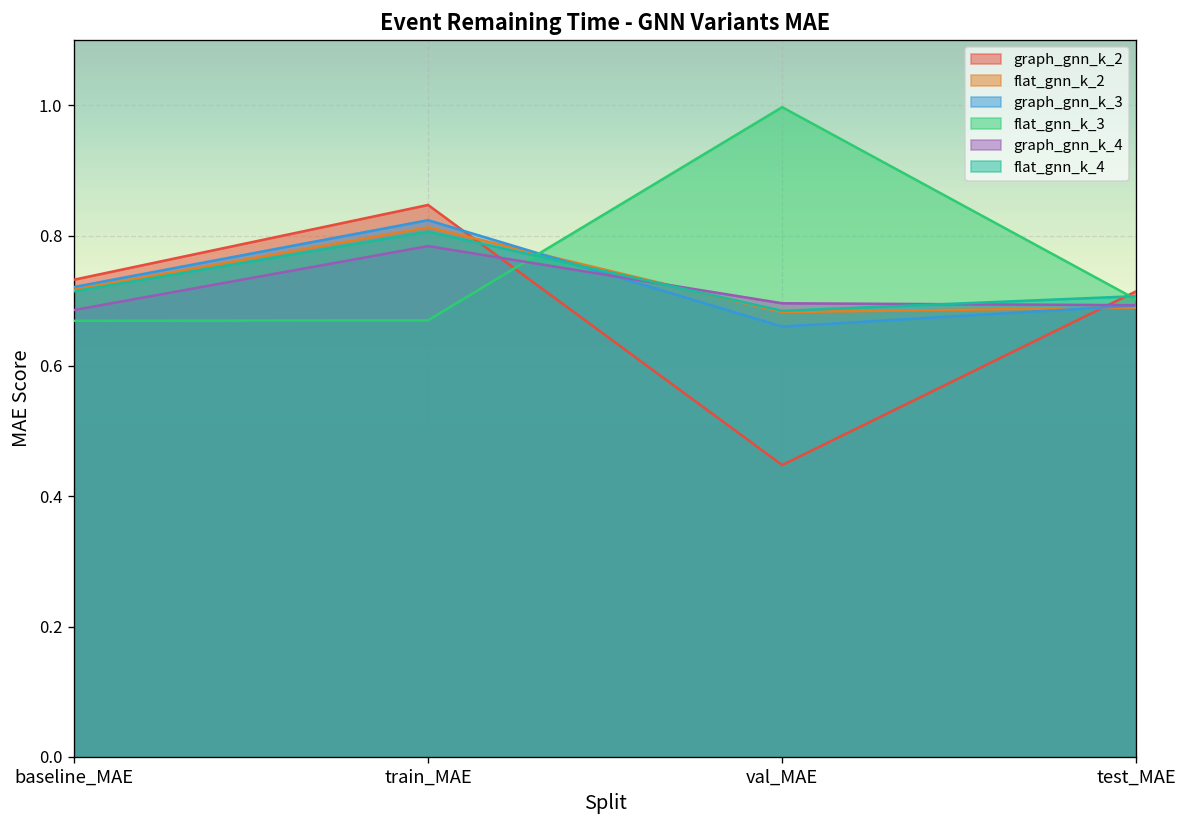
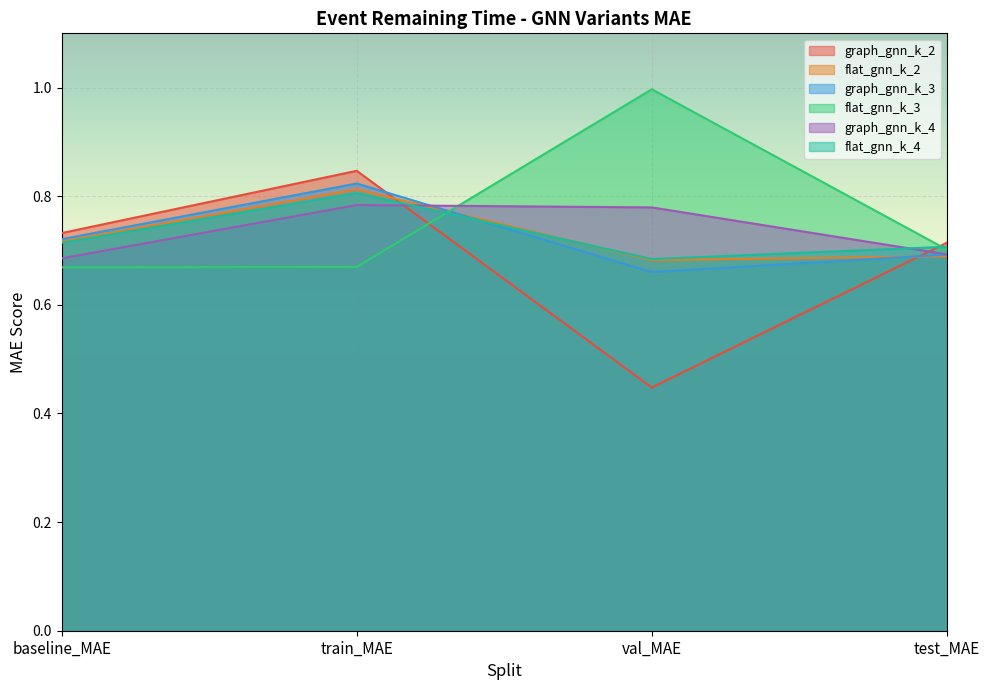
graph_gnn_k_4, val_MAE: 0.70 -> 0.78
